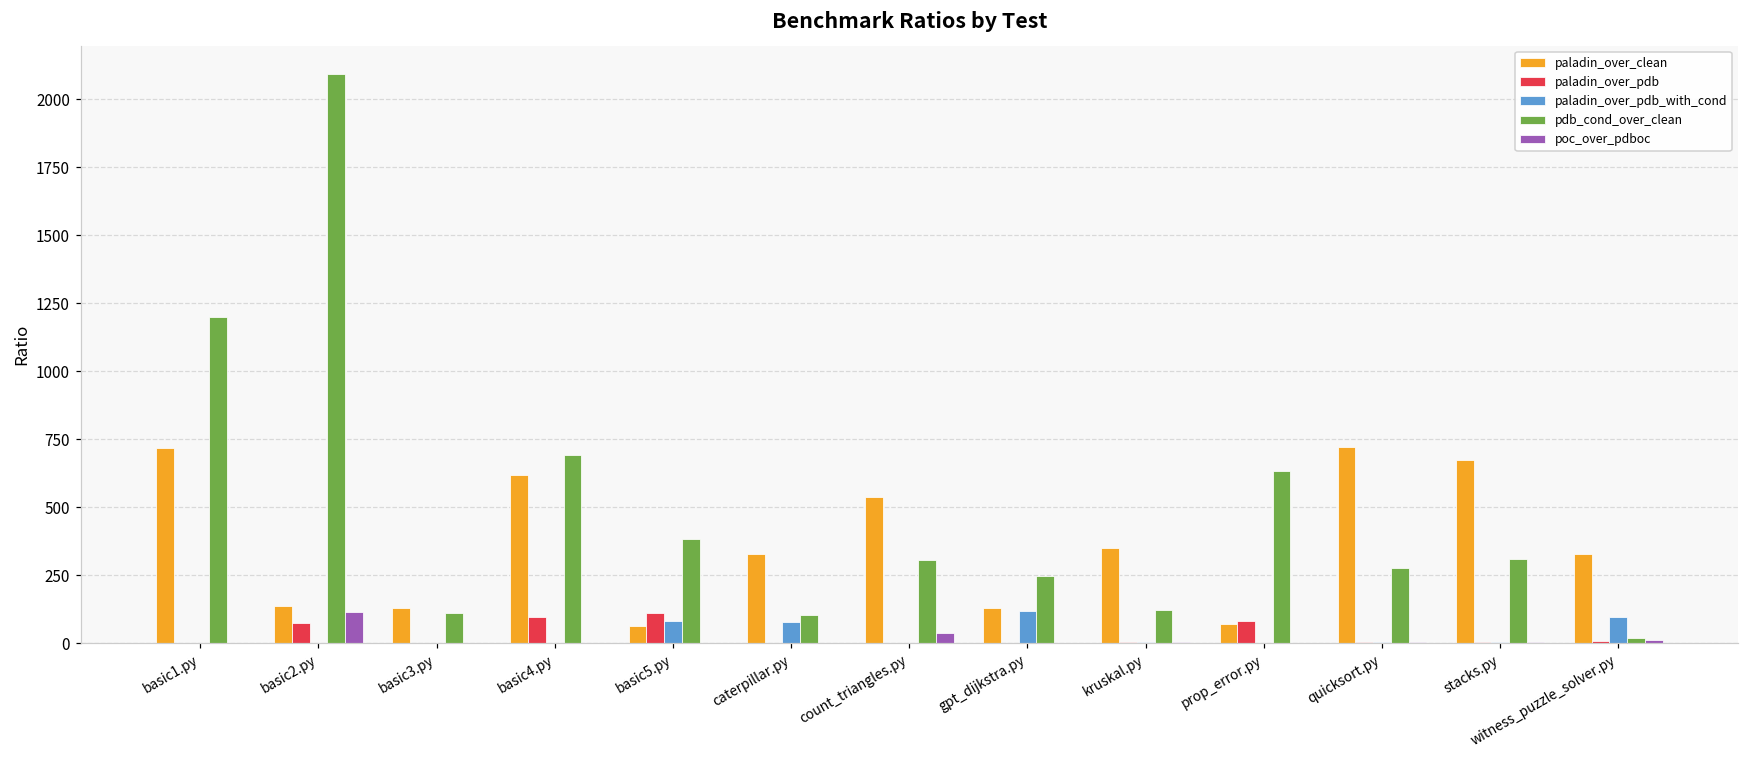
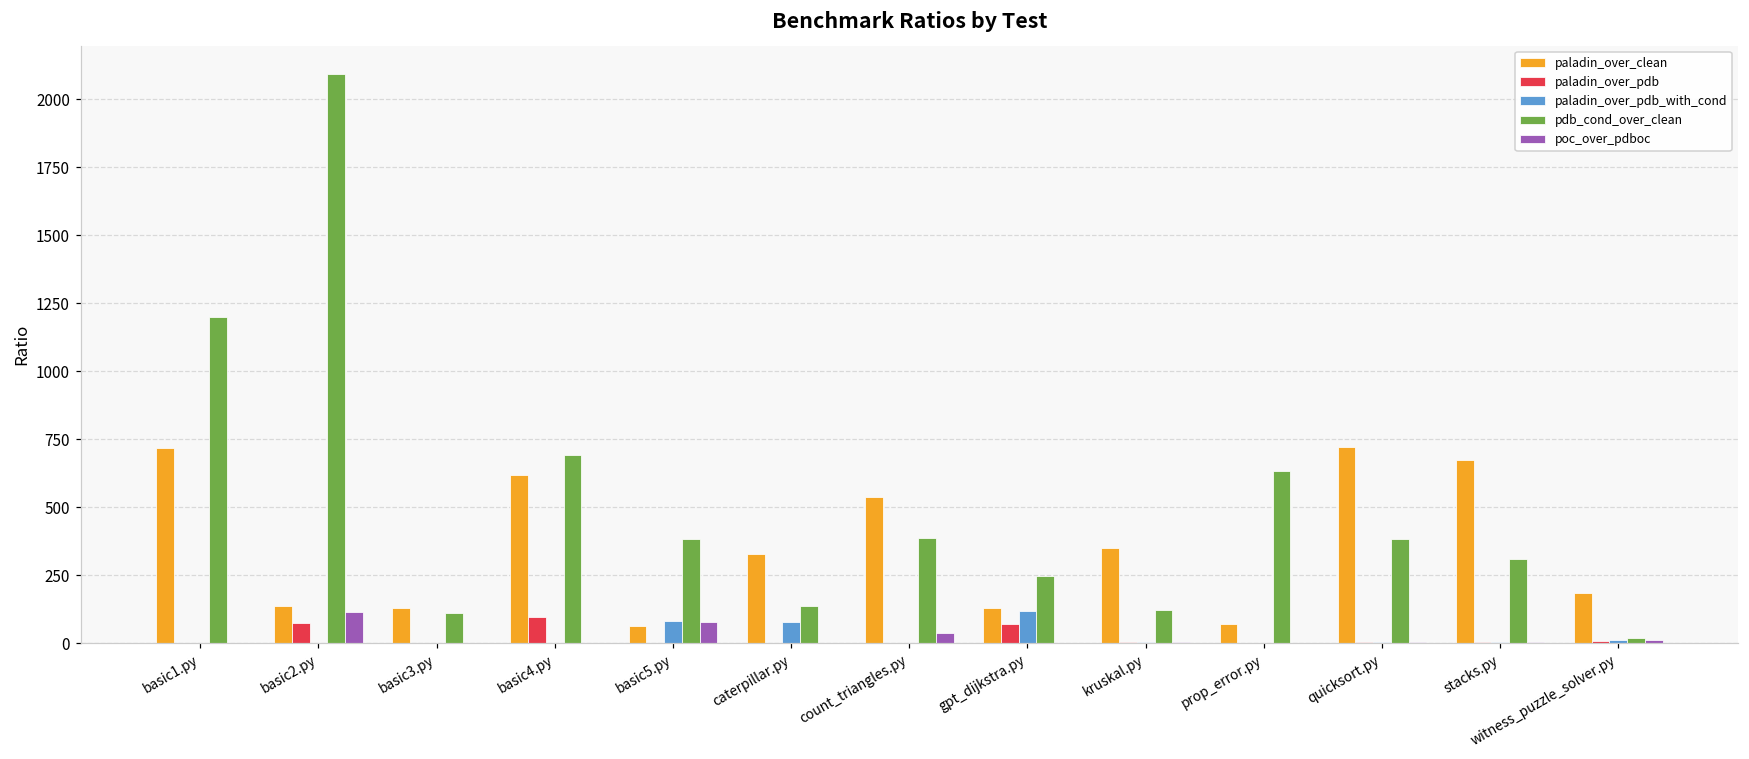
paladin_over_pdb, basic5.py: 110 -> 0
poc_over_pdboc, basic5.py: 0 -> 80
pdb_cond_over_clean, caterpillar.py: 100 -> 140
pdb_cond_over_clean, count_triangles.py: 310 -> 390
paladin_over_pdb, gpt_dijkstra.py: 0 -> 70
paladin_over_pdb, prop_error.py: 80 -> 0
pdb_cond_over_clean, quicksort.py: 280 -> 380
paladin_over_clean, witness_puzzle_solver.py: 330 -> 180
paladin_over_pdb_with_cond, witness_puzzle_solver.py: 100 -> 10
